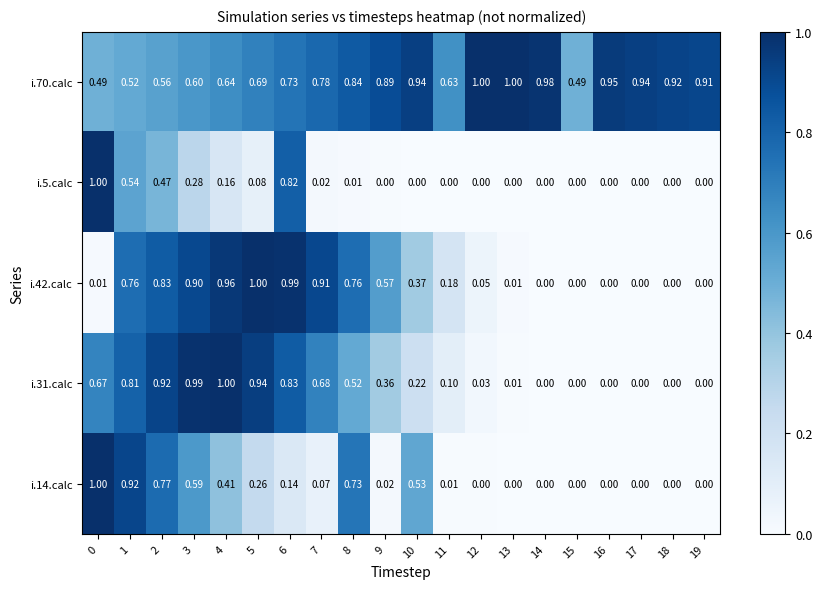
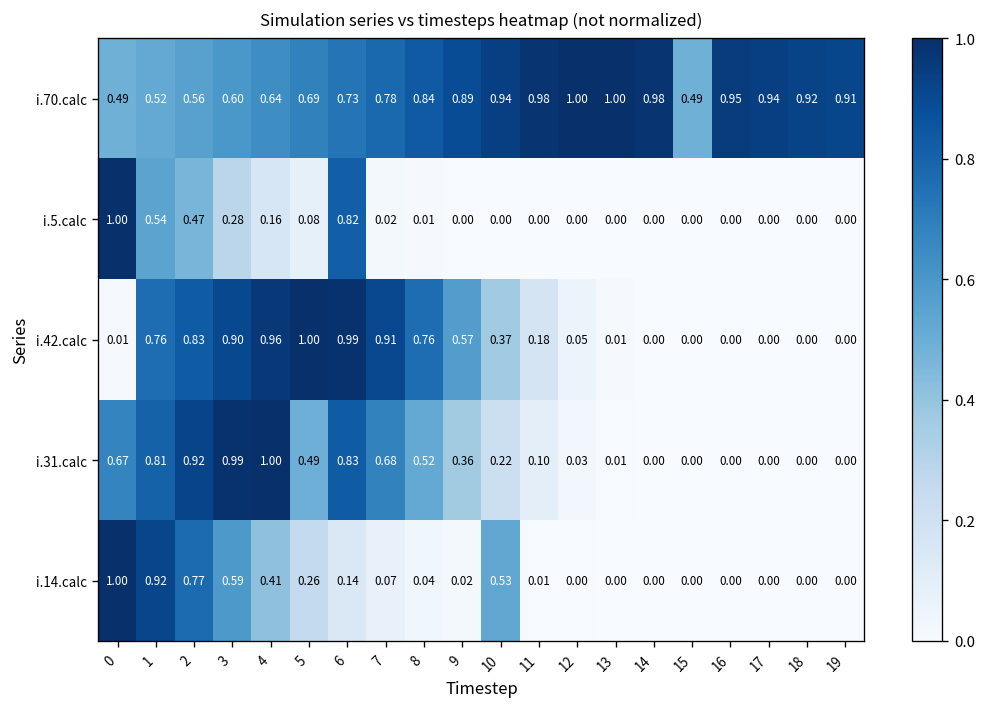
i.70.calc, 11: 0.63 -> 0.98
i.31.calc, 5: 0.94 -> 0.49
i.14.calc, 8: 0.73 -> 0.04
